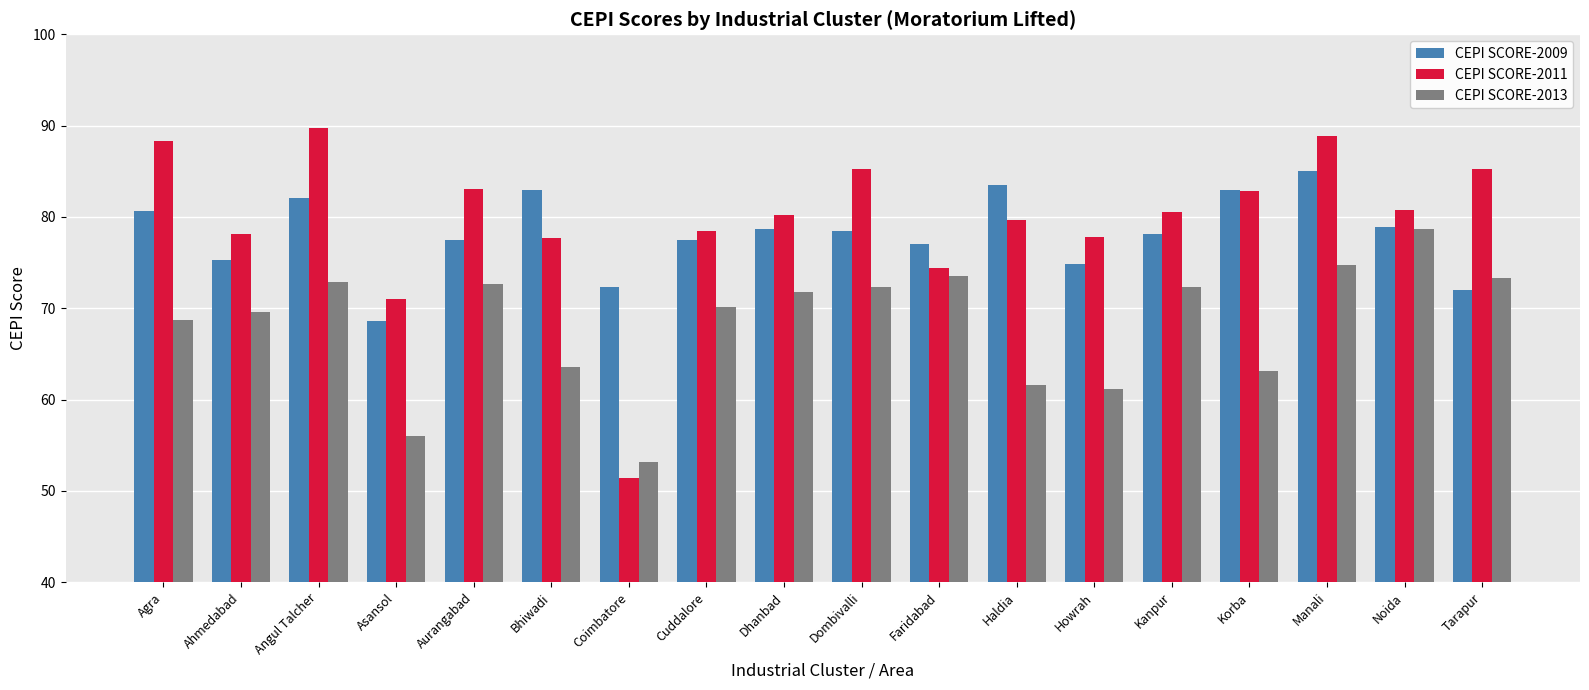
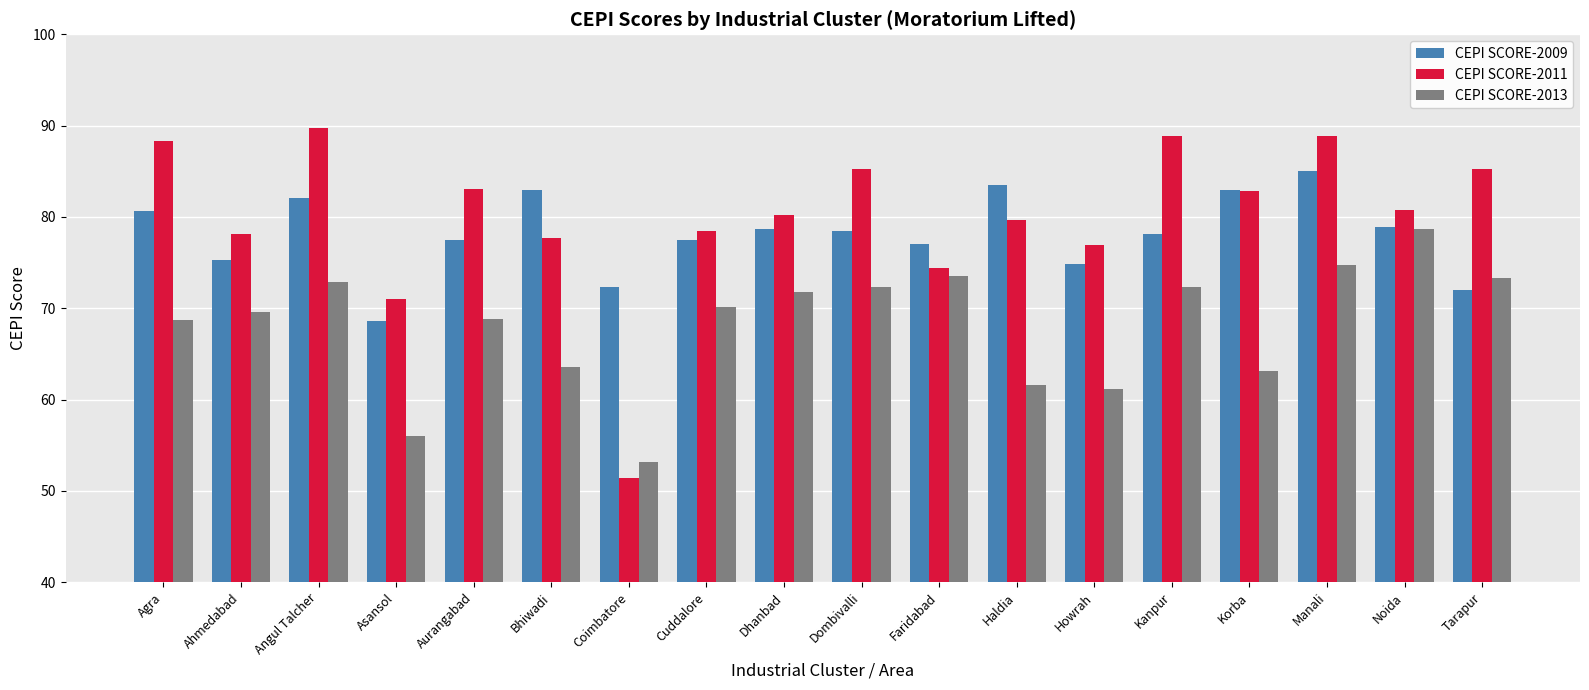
CEPI SCORE-2013, Aurangabad: 73 -> 69
CEPI SCORE-2011, Howrah: 78 -> 77
CEPI SCORE-2011, Kanpur: 81 -> 89
